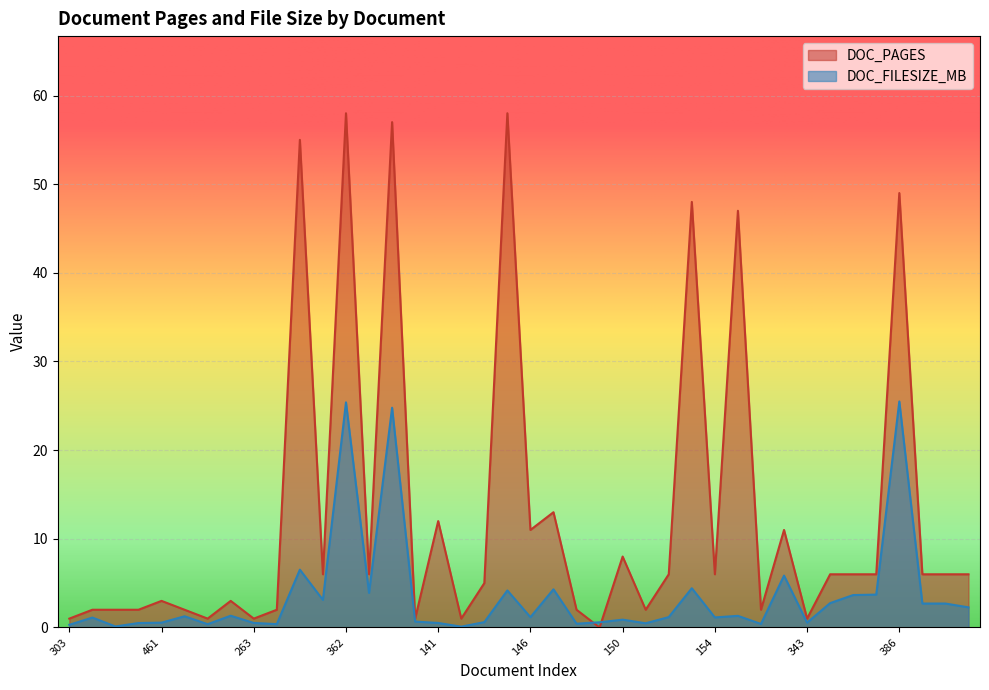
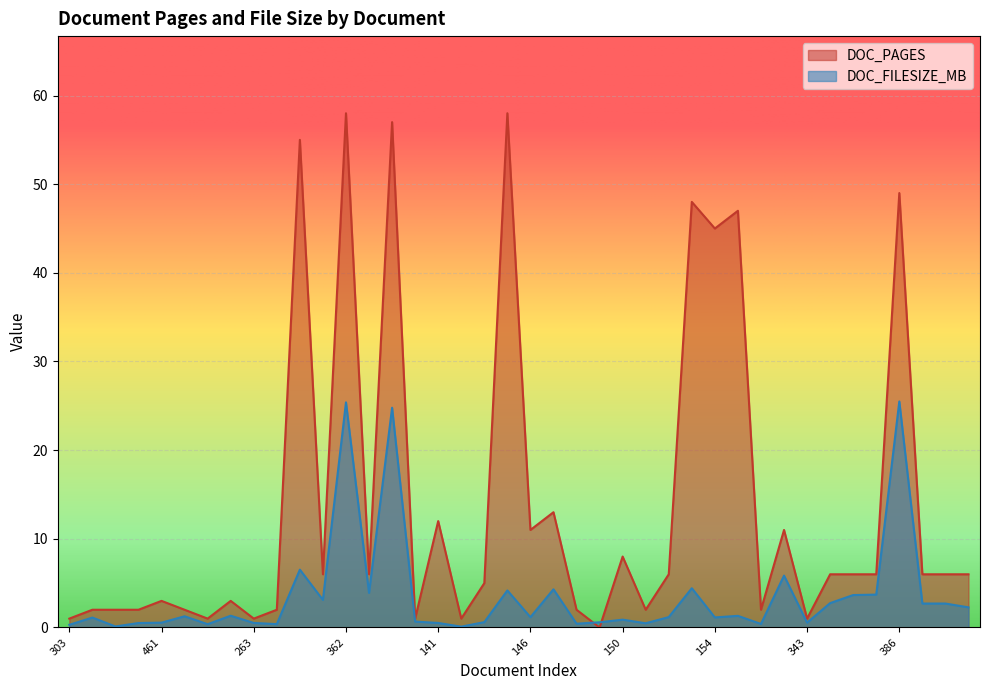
DOC_PAGES, 154: 6 -> 45
